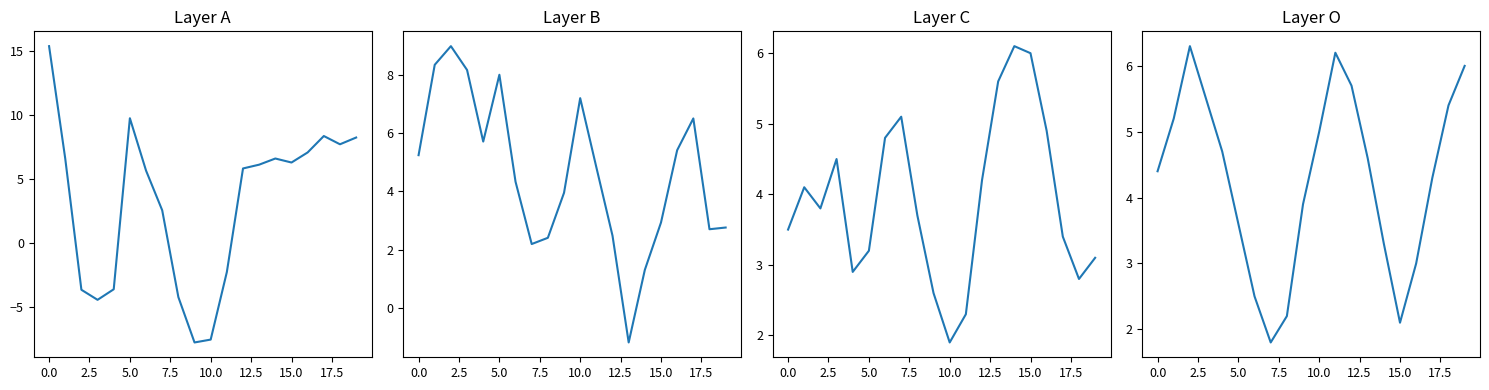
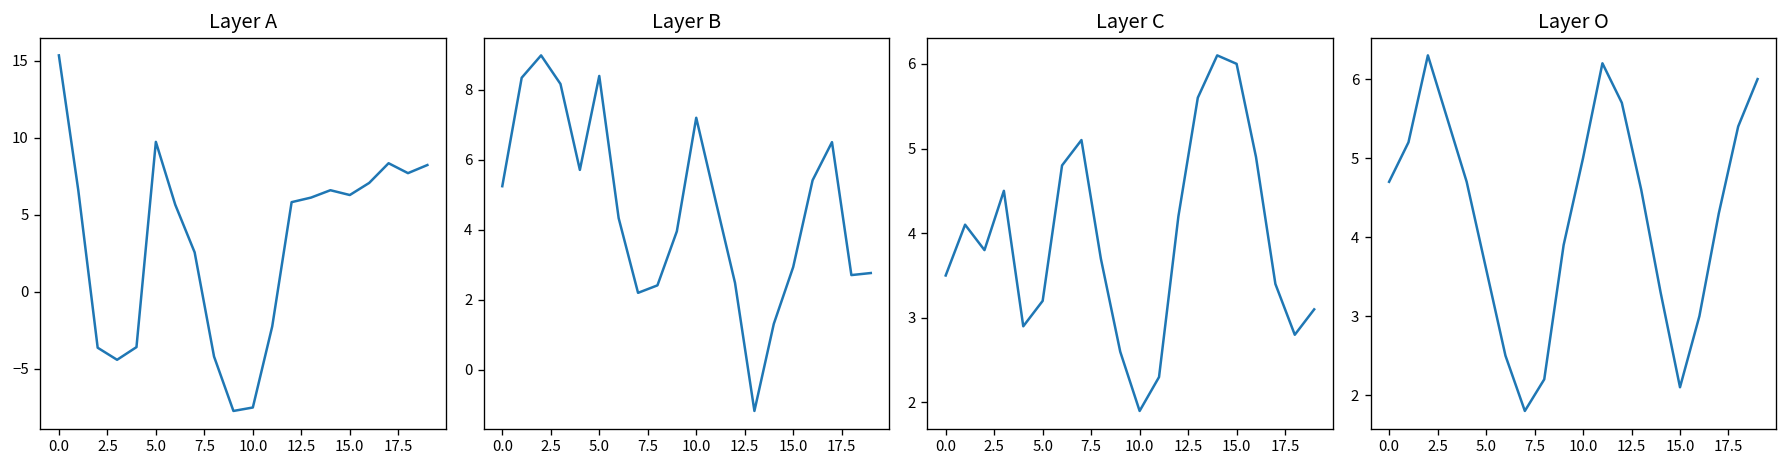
Layer B, 5.0: 8.0 -> 8.4
Layer O, 0.0: 4.4 -> 4.7
